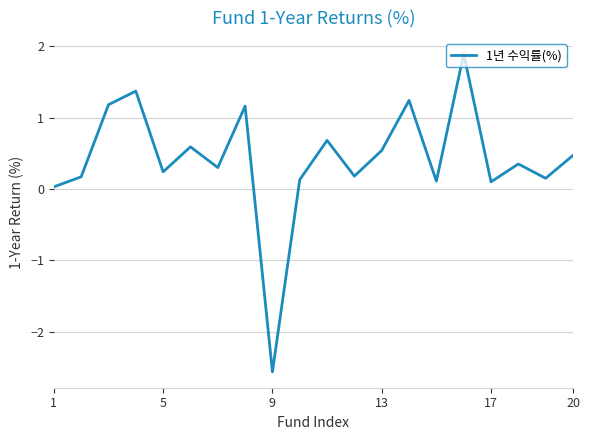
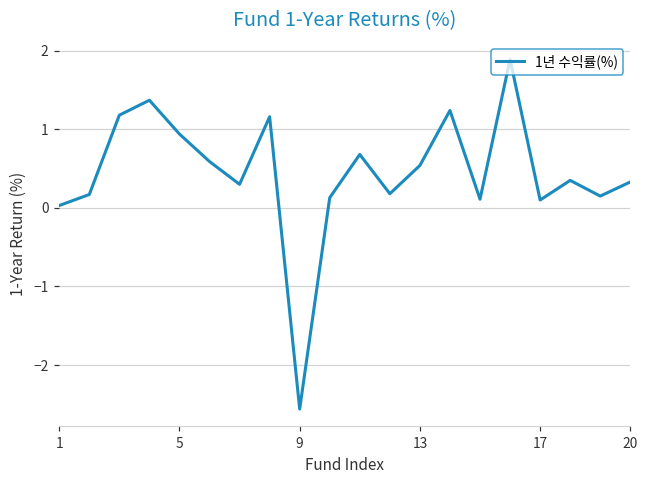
5: 0.2 -> 0.9
20: 0.5 -> 0.3
